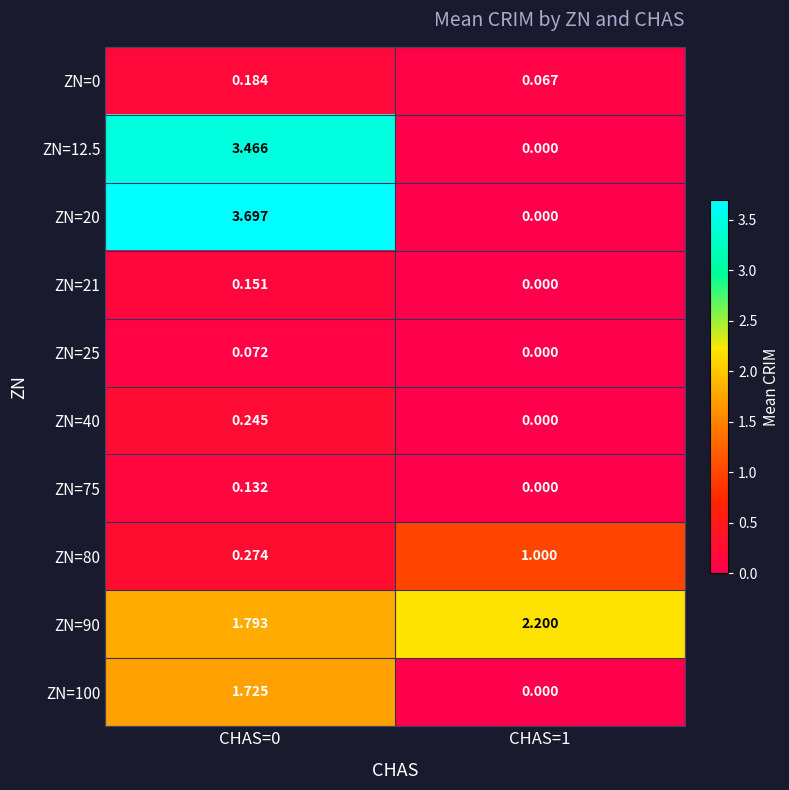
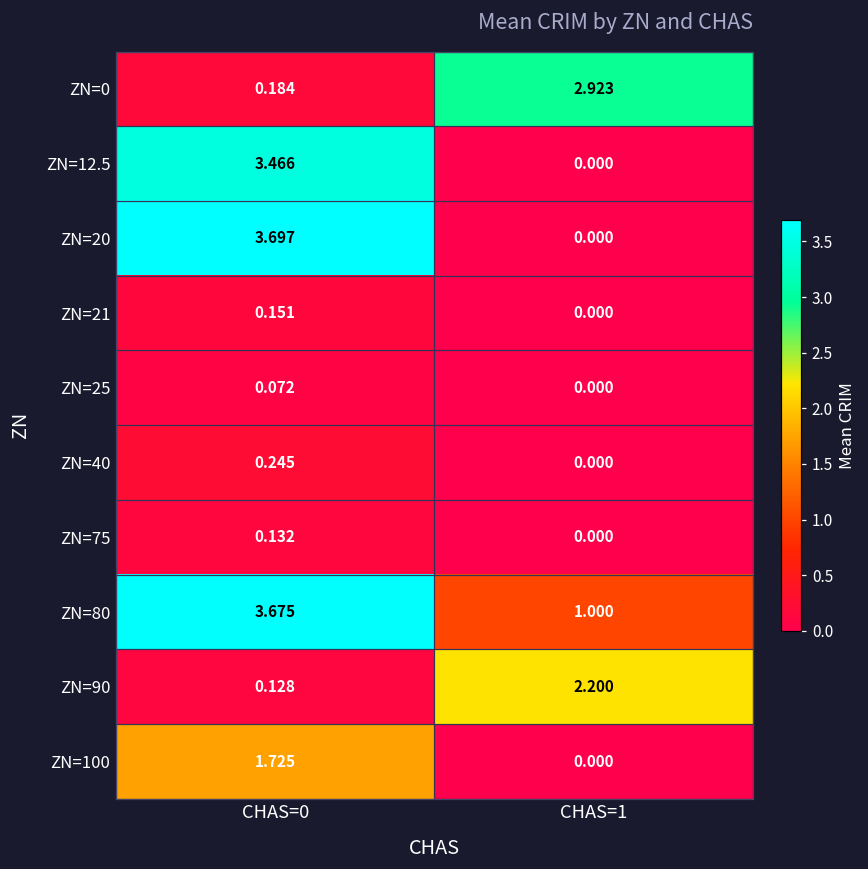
ZN=0, CHAS=1: 0.067 -> 2.923
ZN=80, CHAS=0: 0.274 -> 3.675
ZN=90, CHAS=0: 1.793 -> 0.128
